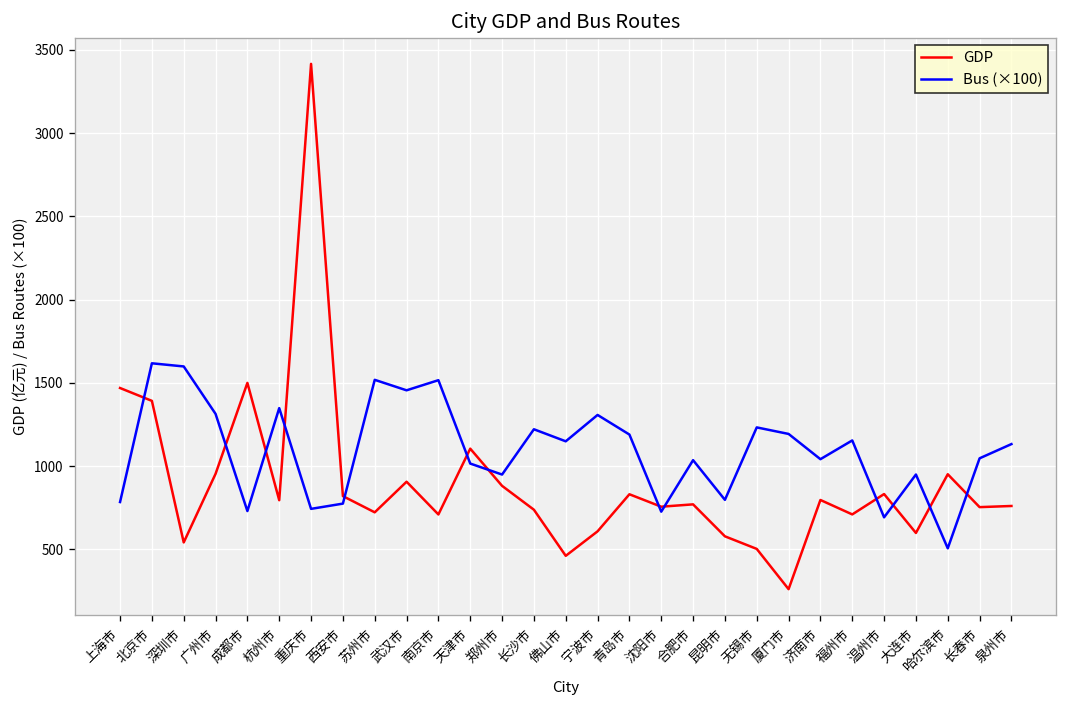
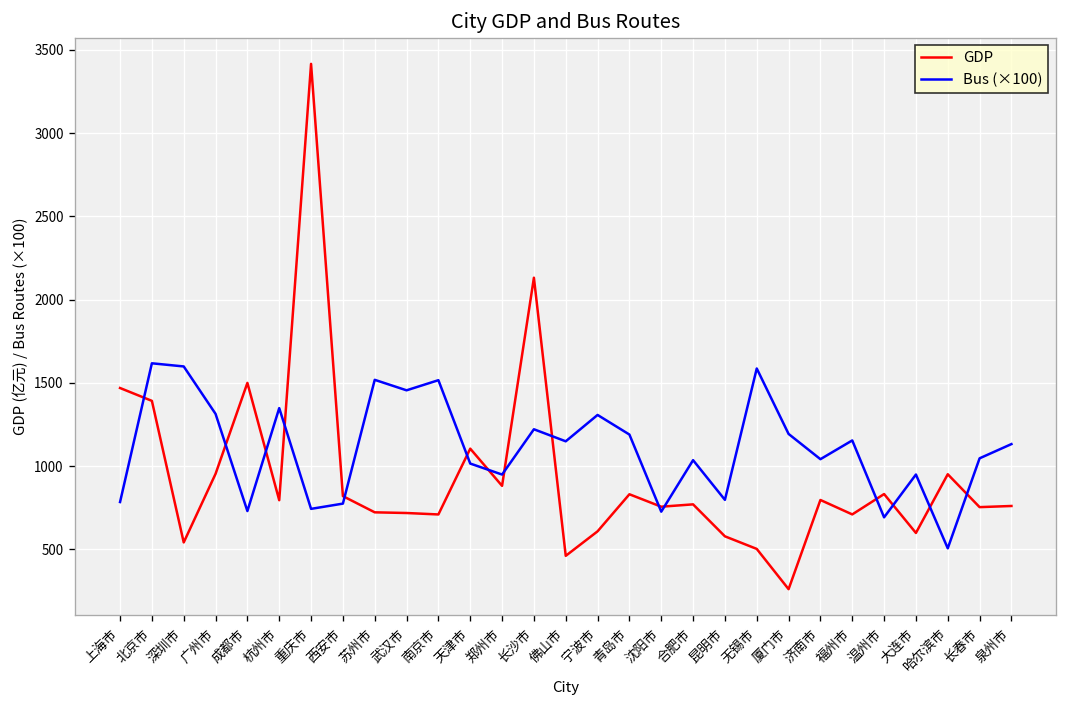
GDP, 武汉市: 910 -> 720
GDP, 长沙市: 740 -> 2130
Bus (×100), 无锡市: 1230 -> 1590
